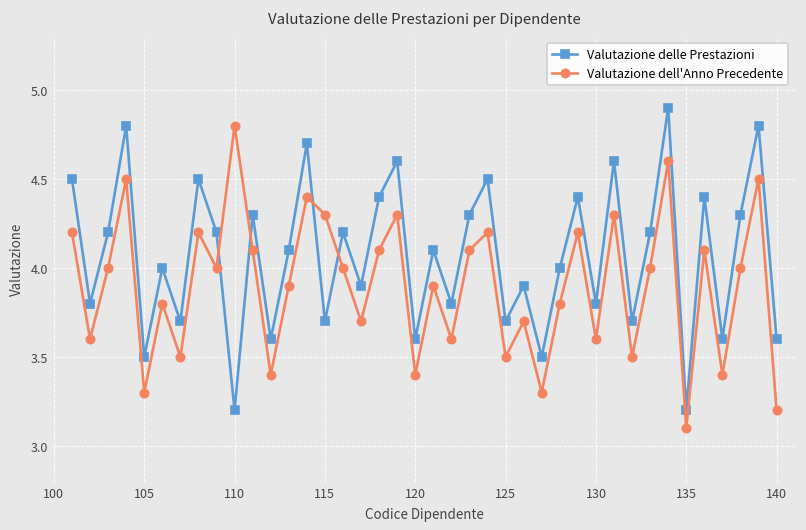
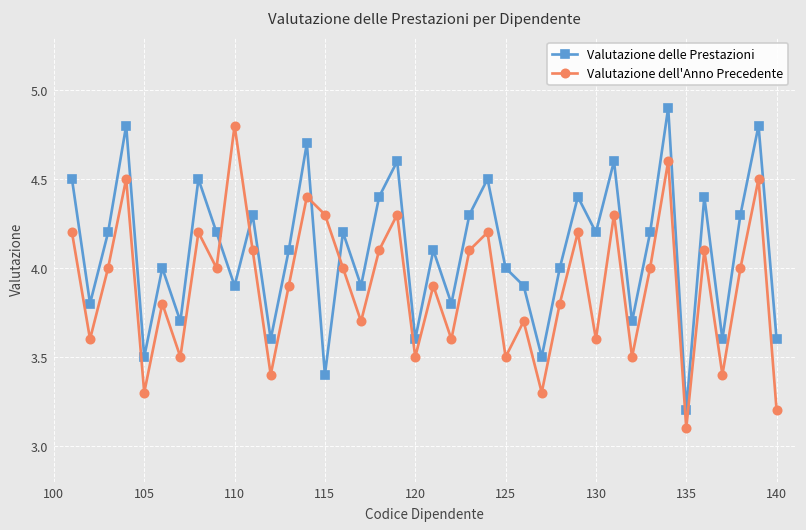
Valutazione delle Prestazioni, 110: 3.2 -> 3.9
Valutazione delle Prestazioni, 115: 3.7 -> 3.4
Valutazione dell'Anno Precedente, 120: 3.4 -> 3.5
Valutazione delle Prestazioni, 125: 3.7 -> 4.0
Valutazione delle Prestazioni, 130: 3.8 -> 4.2
